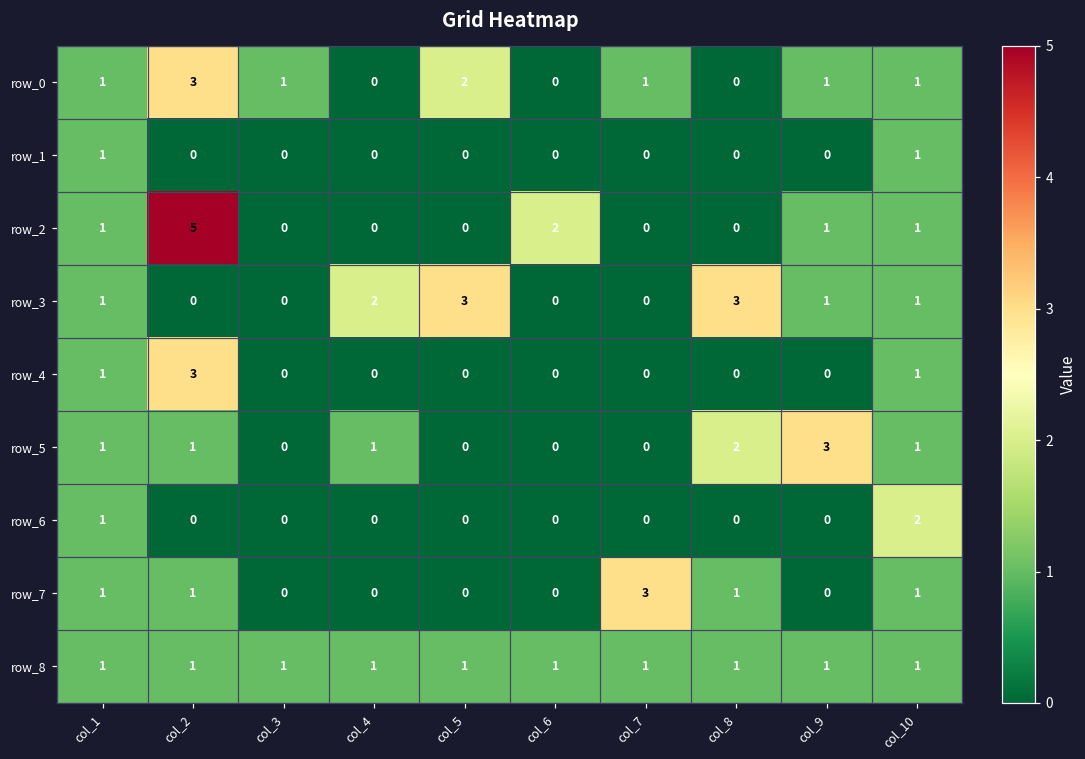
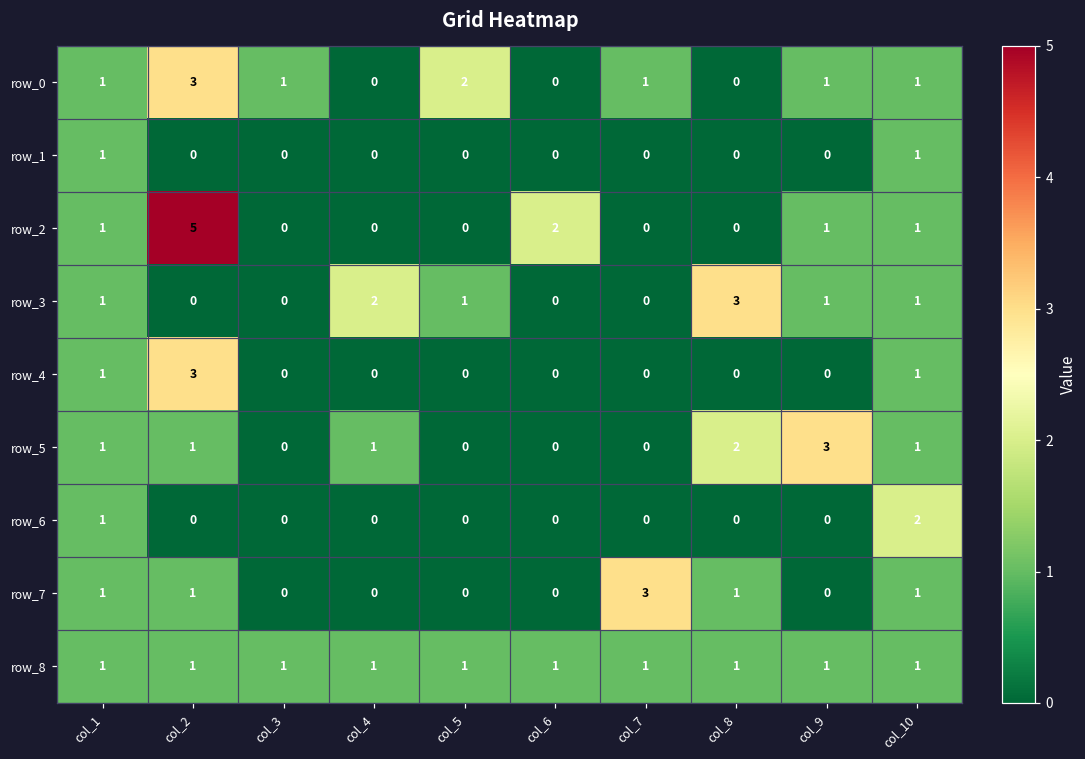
row_3, col_5: 3 -> 1
